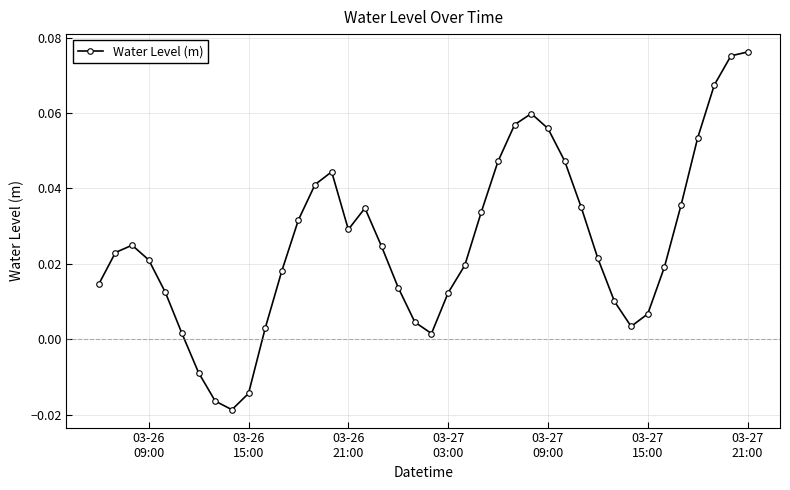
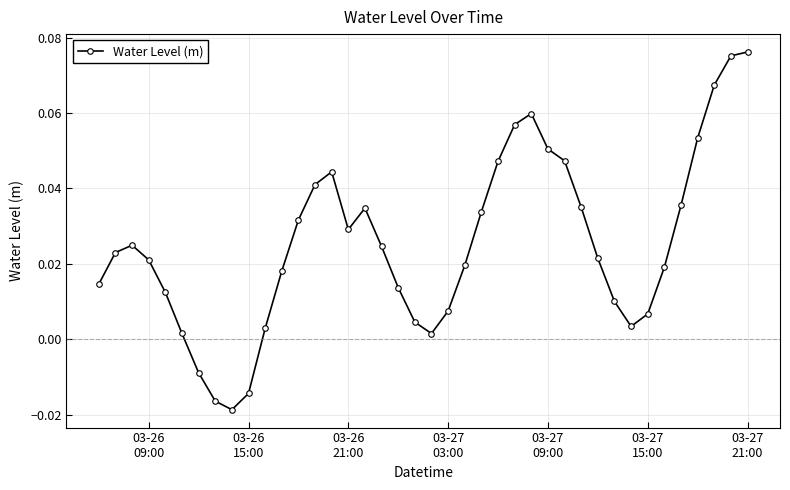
03-27 03:00: 0.012 -> 0.007
03-27 09:00: 0.056 -> 0.050
